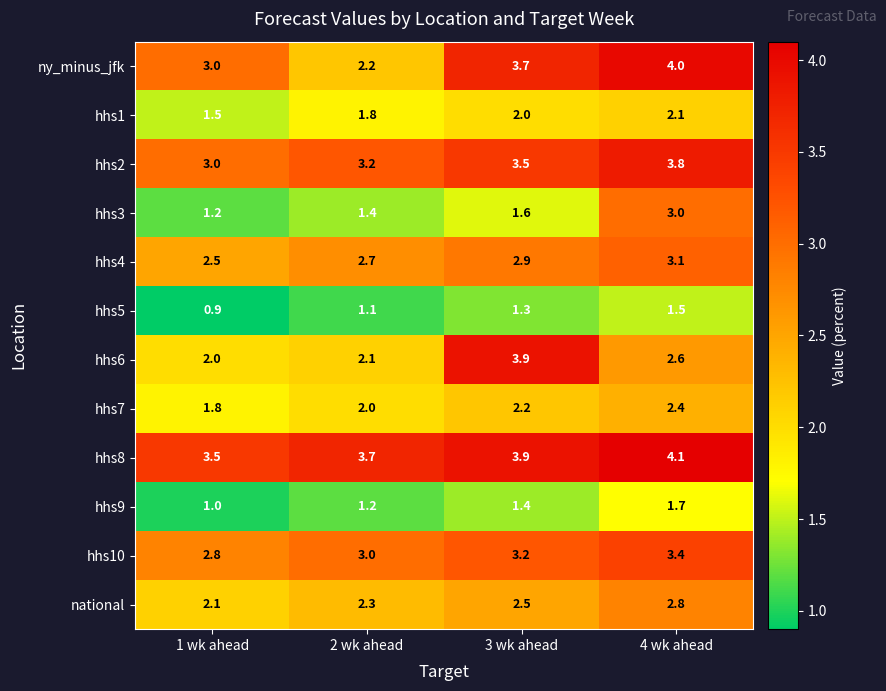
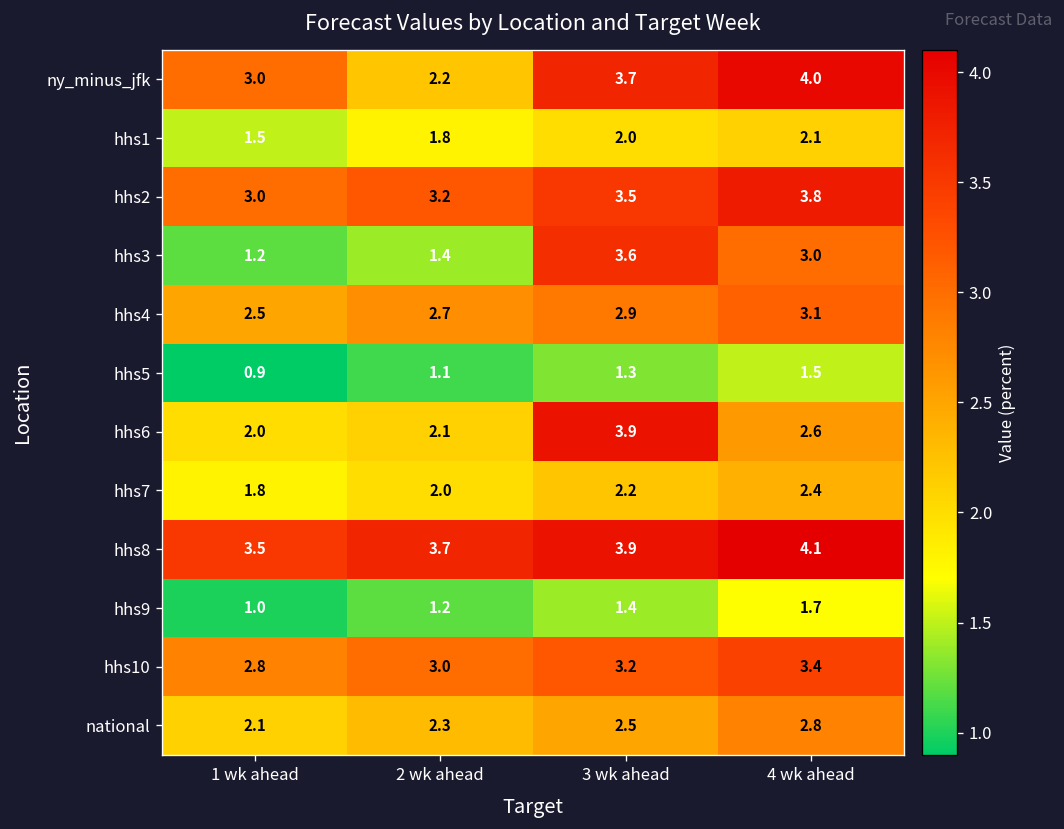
hhs3, 3 wk ahead: 1.6 -> 3.6
